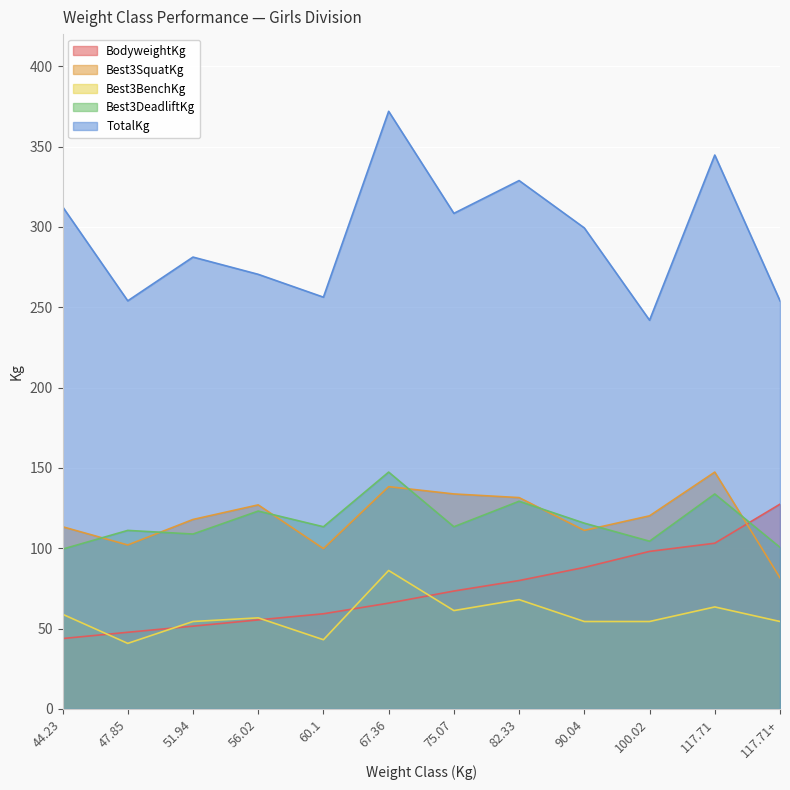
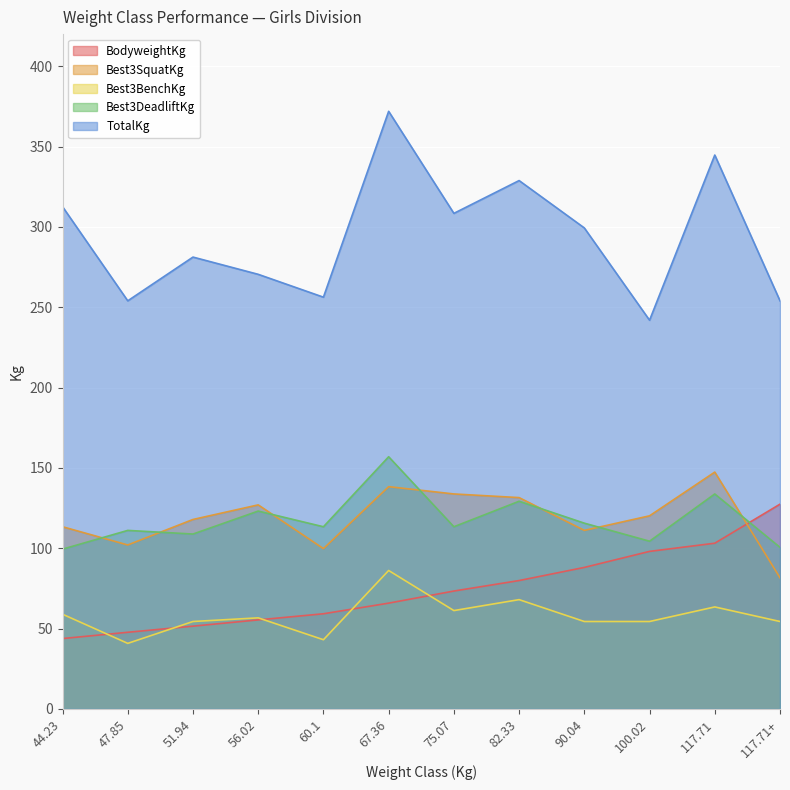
Best3DeadliftKg, 67.36: 147 -> 157
